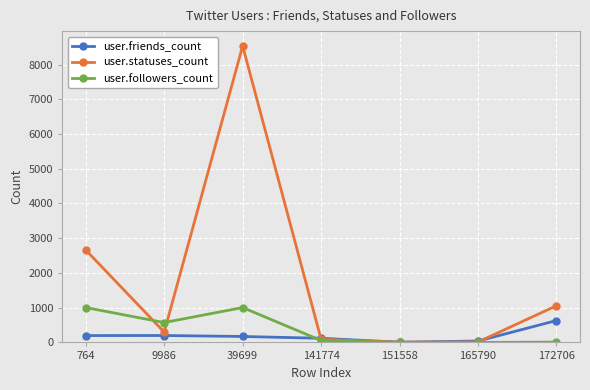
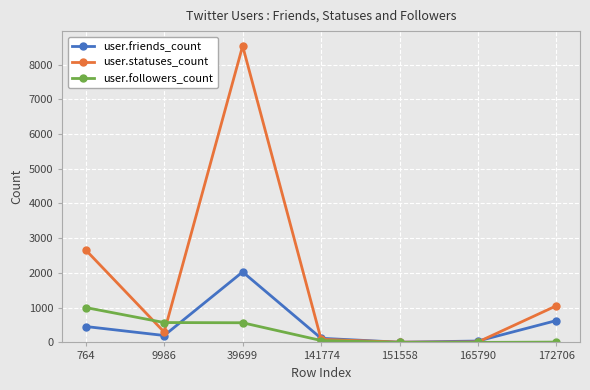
user.friends_count, 764: 200 -> 500
user.friends_count, 39699: 200 -> 2000
user.followers_count, 39699: 1000 -> 600
